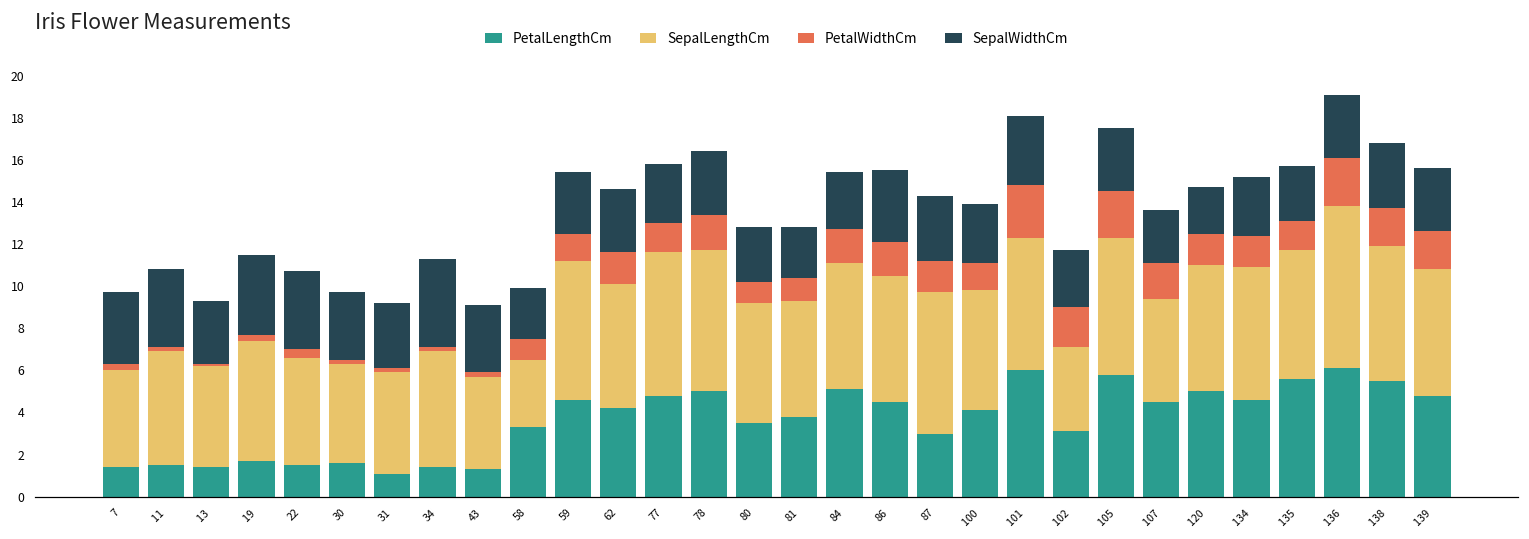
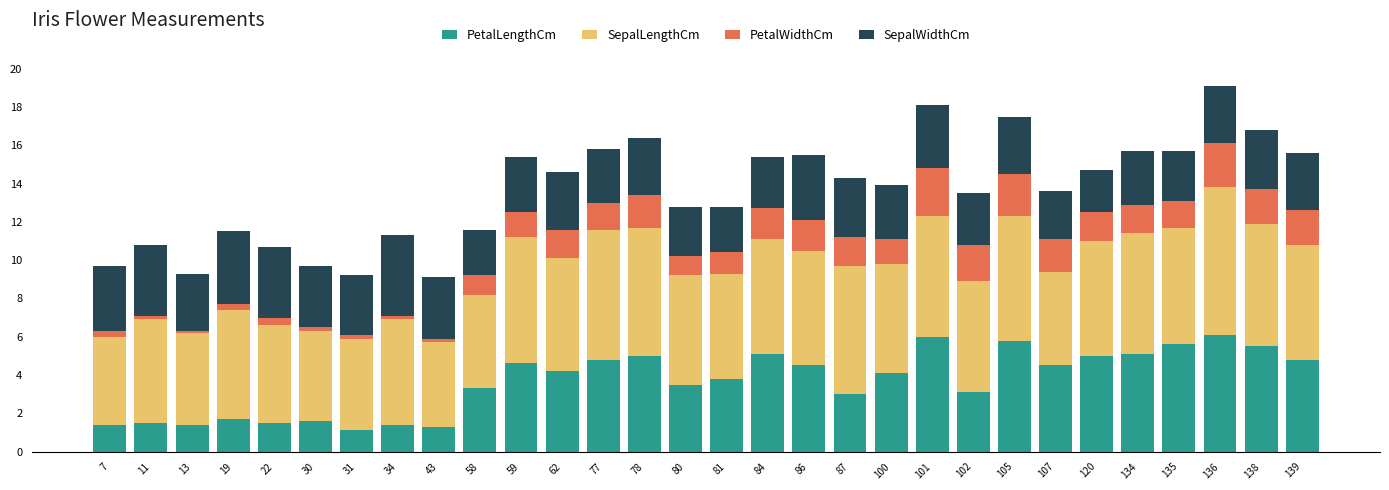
SepalLengthCm, 58: 3.2 -> 4.9
SepalLengthCm, 102: 4.0 -> 5.8
PetalLengthCm, 134: 4.6 -> 5.1
